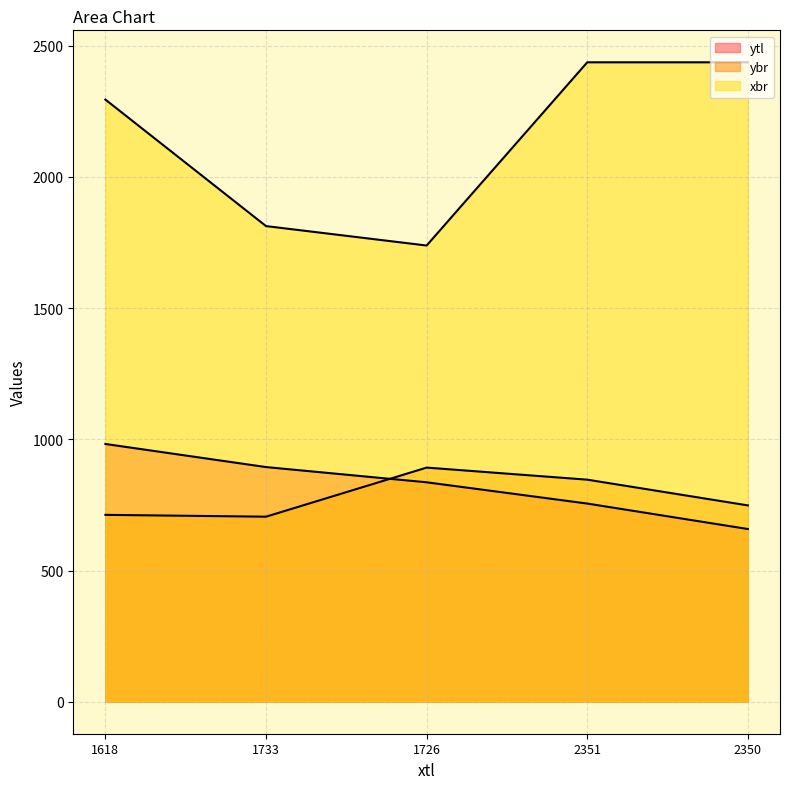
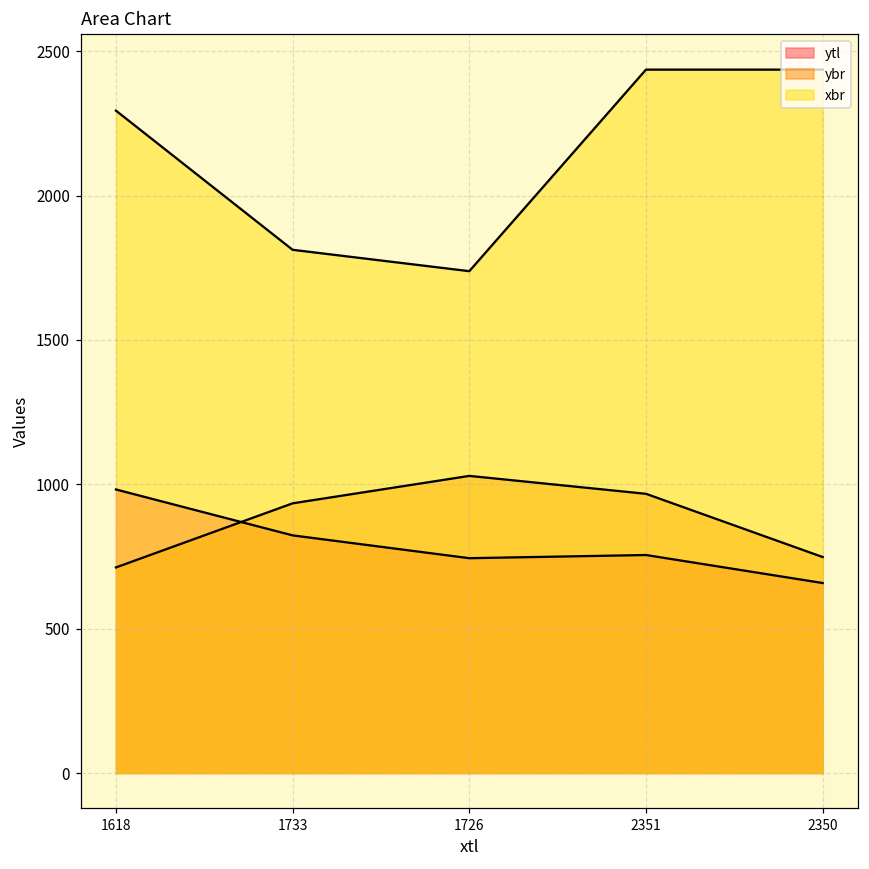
ytl, 1733: 890 -> 820
ybr, 1733: 710 -> 930
ytl, 1726: 840 -> 740
ybr, 1726: 890 -> 1030
ybr, 2351: 850 -> 970
